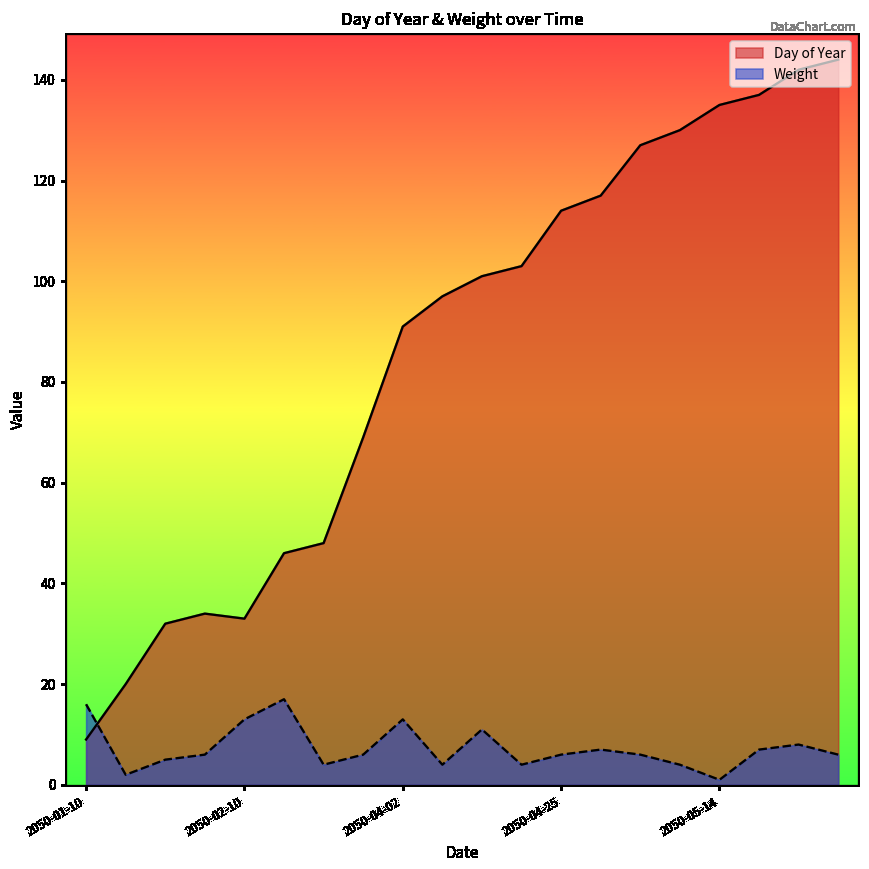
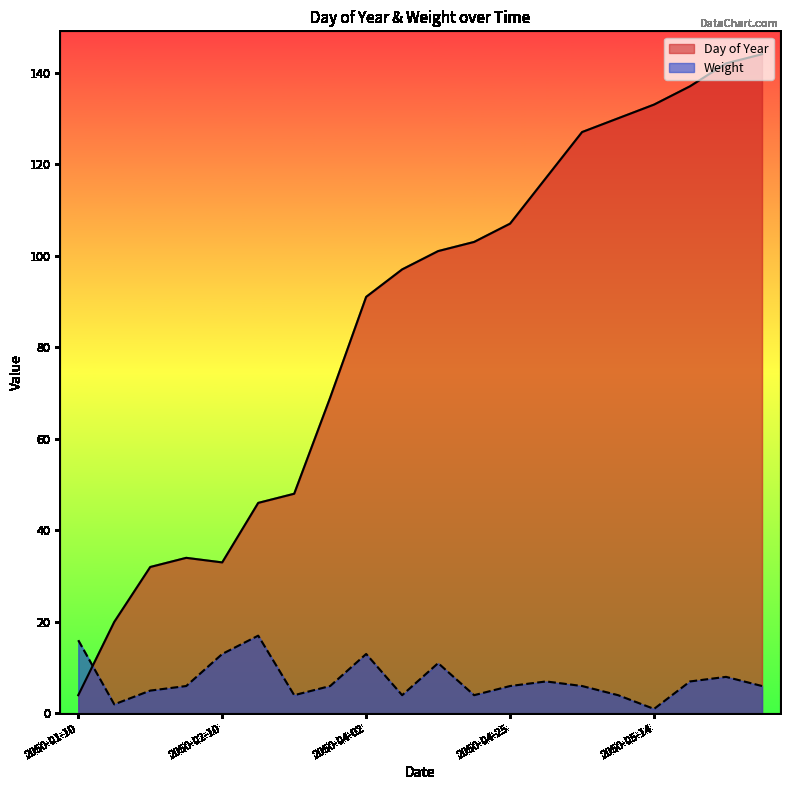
Day of Year, 2050-01-10: 9 -> 4
Day of Year, 2050-04-25: 114 -> 107
Day of Year, 2050-05-14: 135 -> 133
